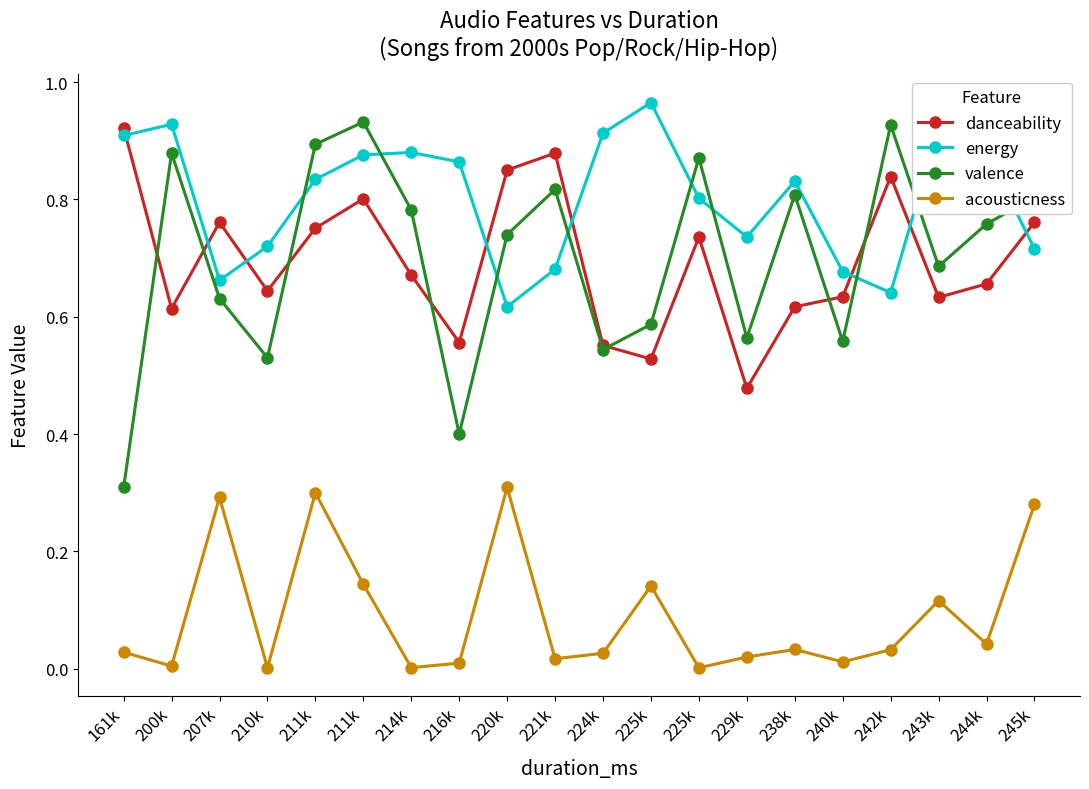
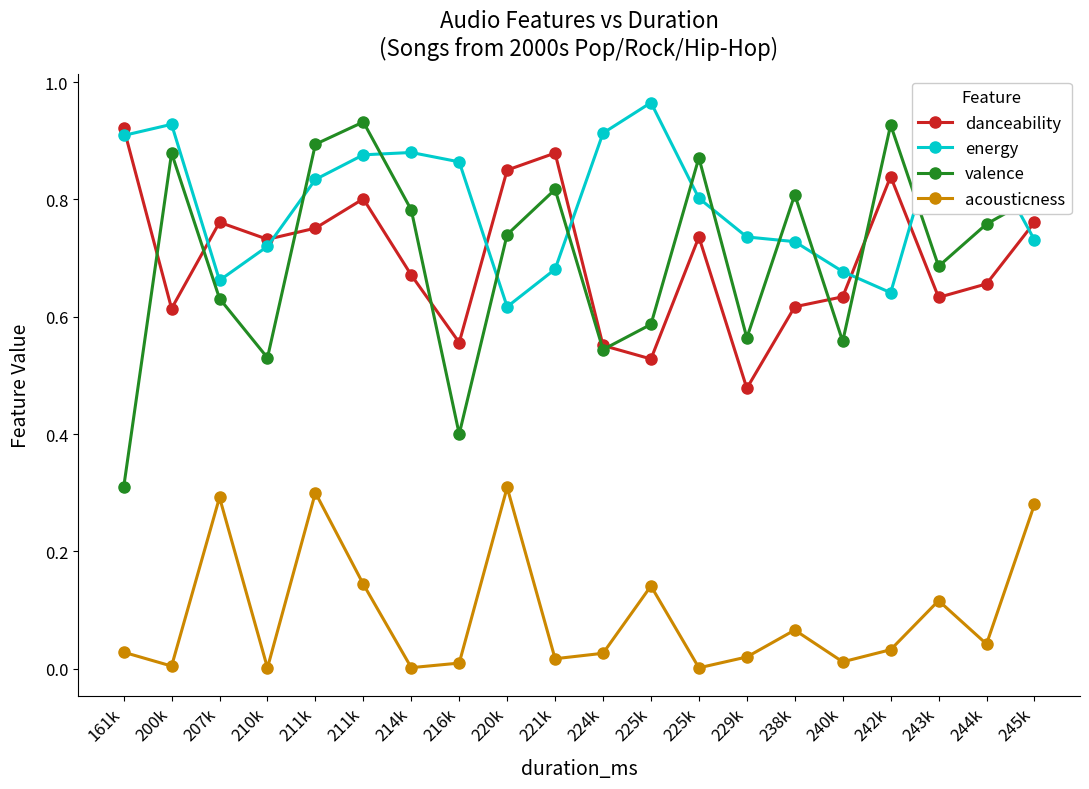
danceability, 210k: 0.64 -> 0.73
energy, 238k: 0.83 -> 0.73
acousticness, 238k: 0.03 -> 0.07
energy, 245k: 0.72 -> 0.73
